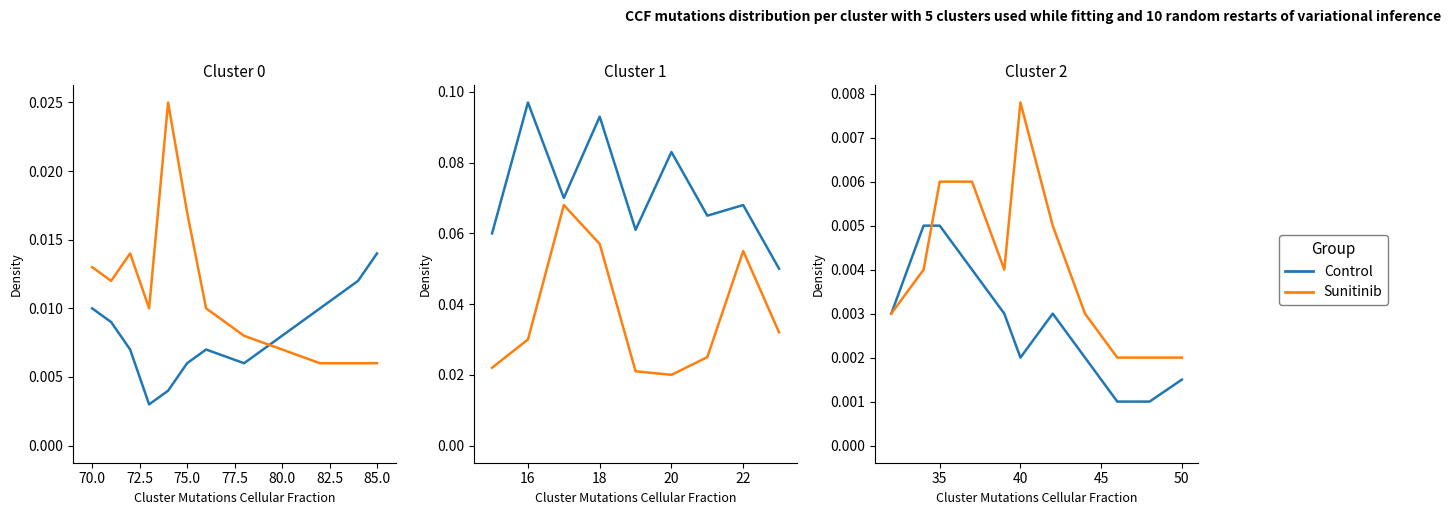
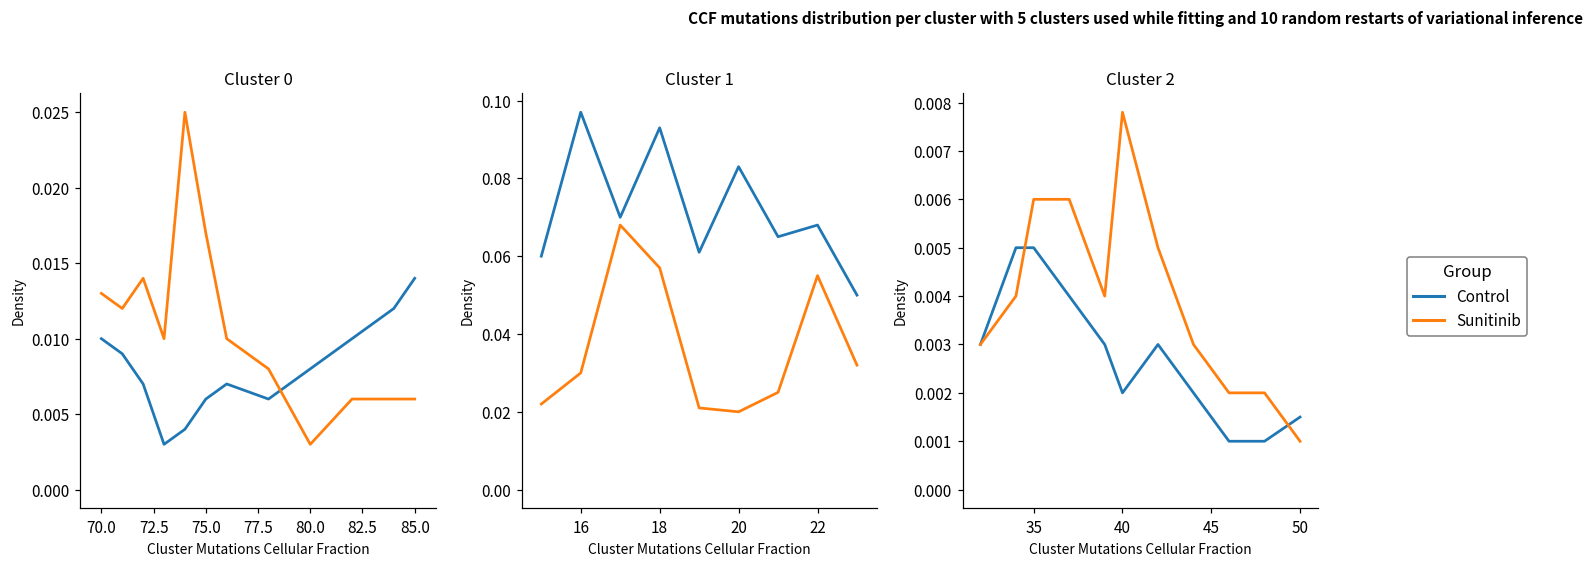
Cluster 0, Sunitinib, 80.0: 0.007 -> 0.003
Cluster 2, Sunitinib, 50: 0.002 -> 0.001
